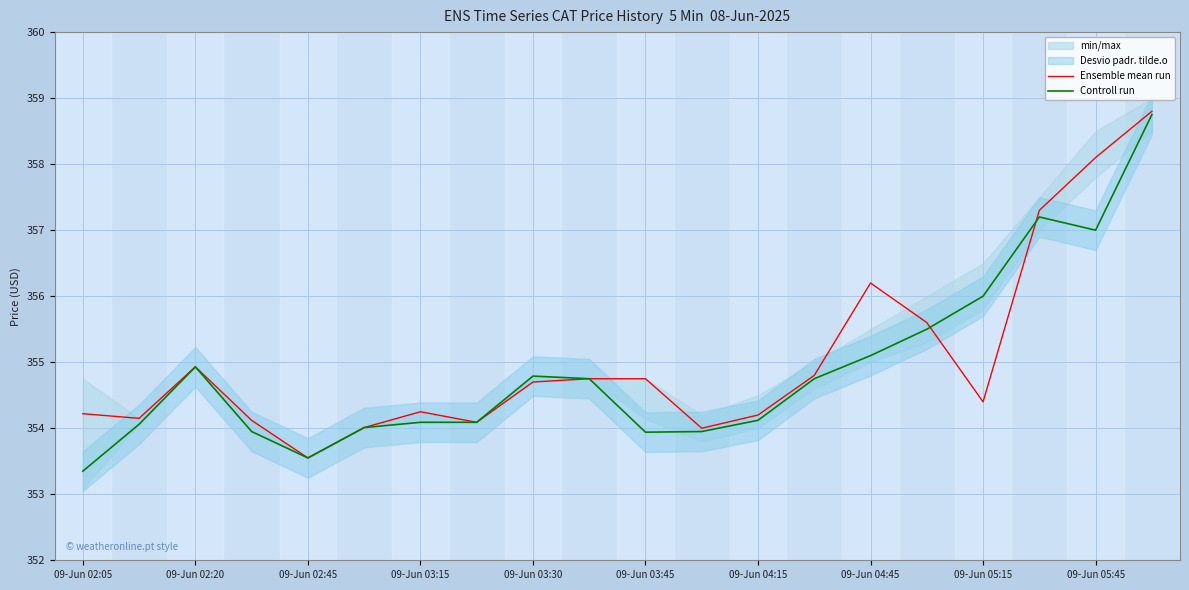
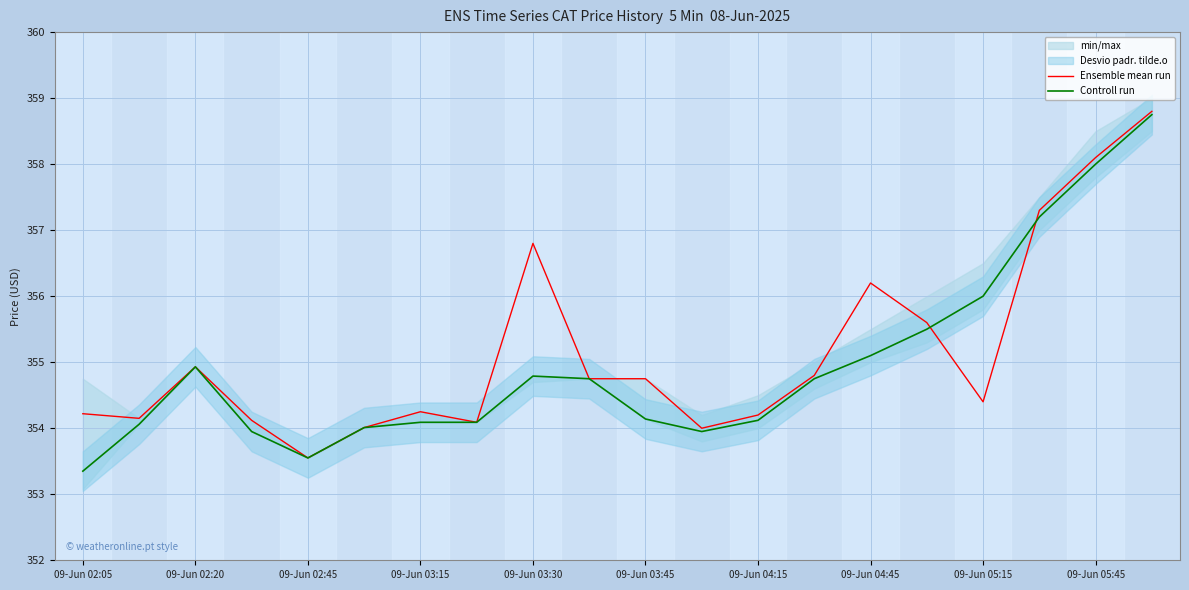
Ensemble mean run, 09-Jun 03:30: 354.7 -> 356.8
Controll run, 09-Jun 03:45: 353.9 -> 354.1
Controll run, 09-Jun 05:45: 357 -> 358
